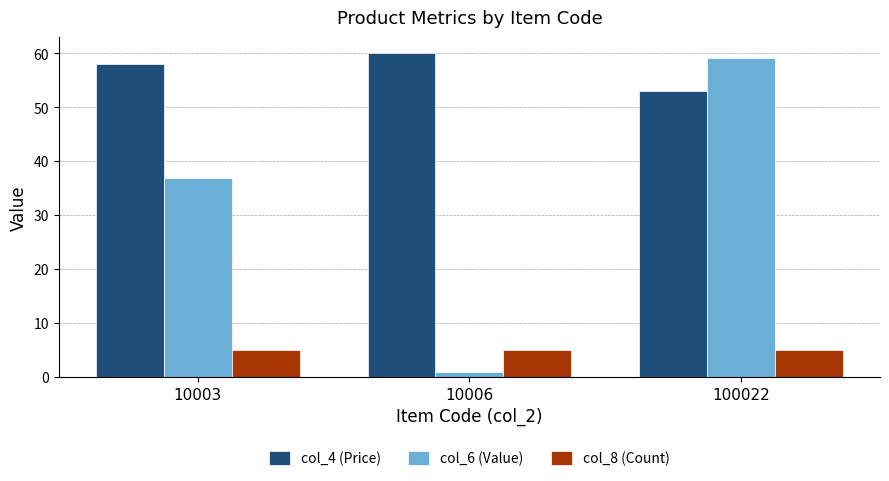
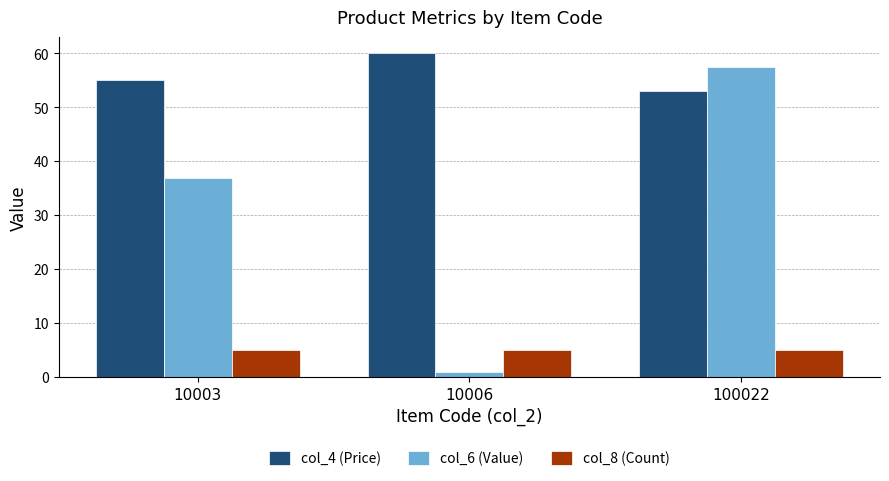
col_4 (Price), 10003: 58 -> 55
col_6 (Value), 100022: 59 -> 57
